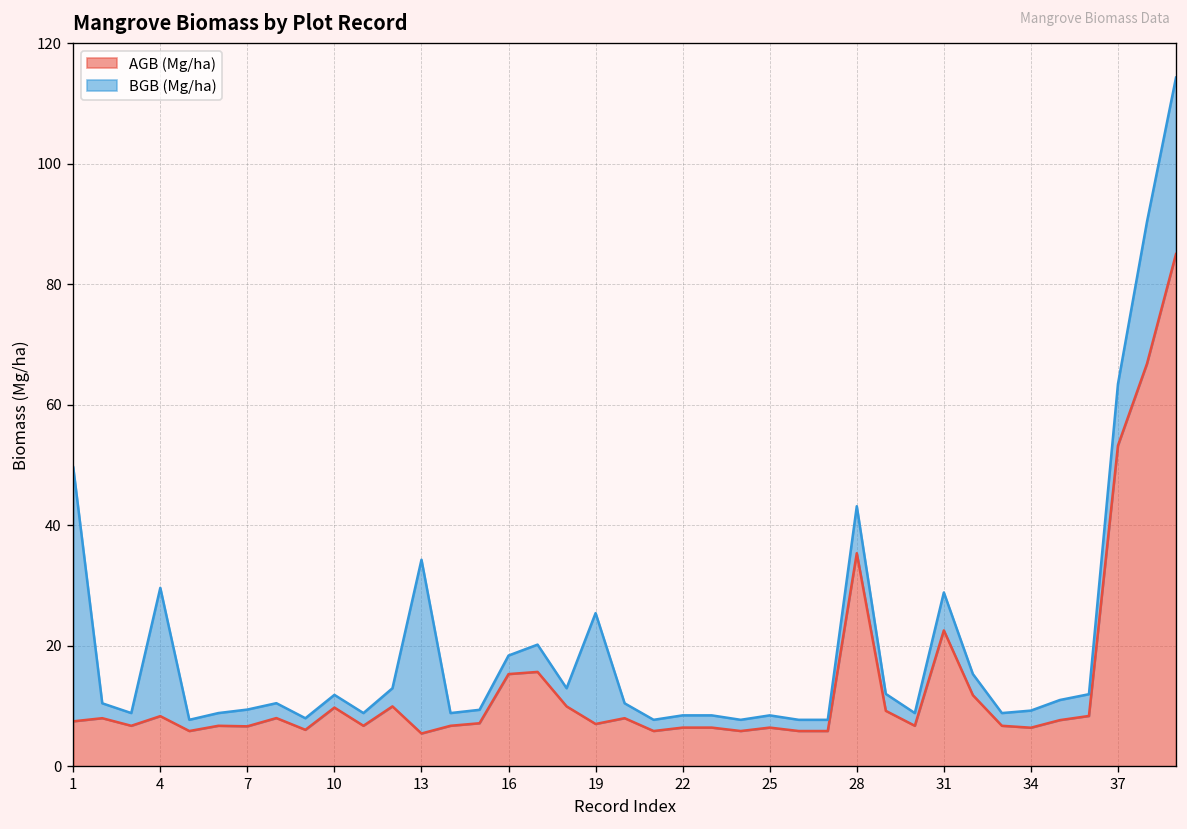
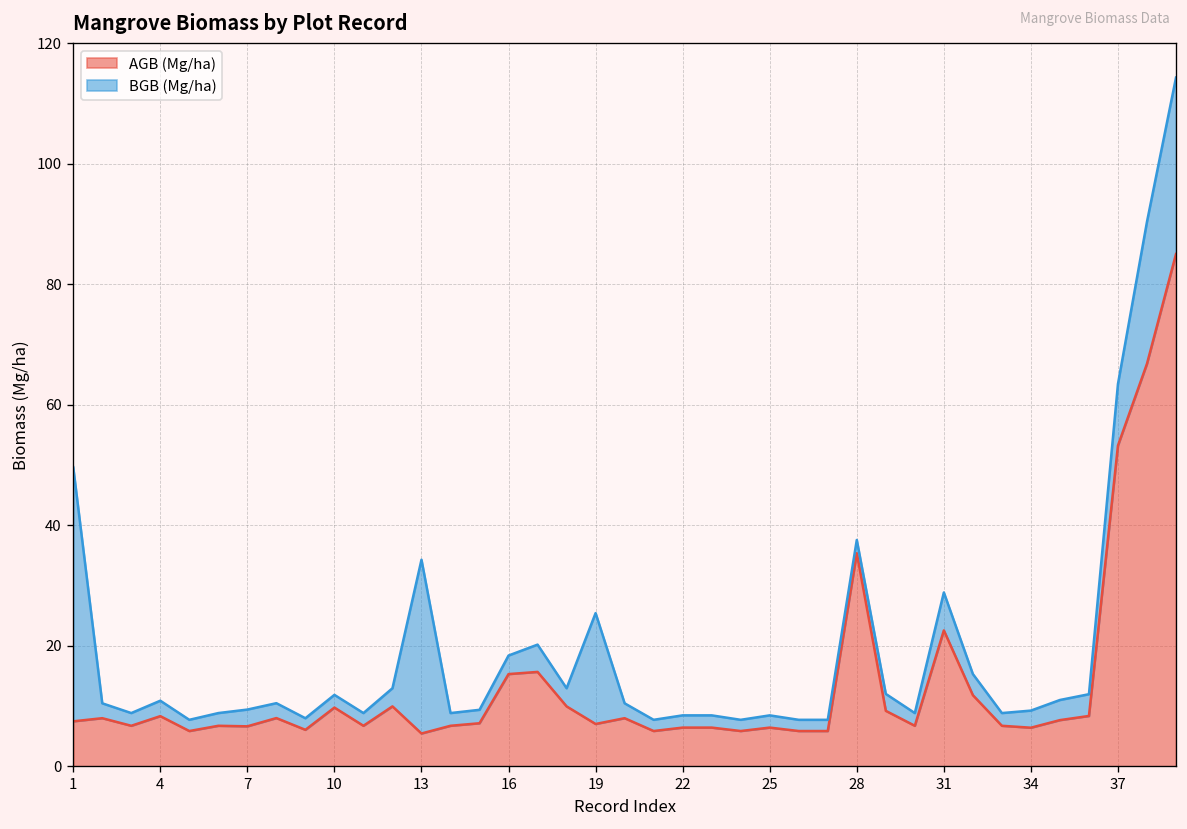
BGB (Mg/ha), 4: 21 -> 3
BGB (Mg/ha), 28: 8 -> 2
